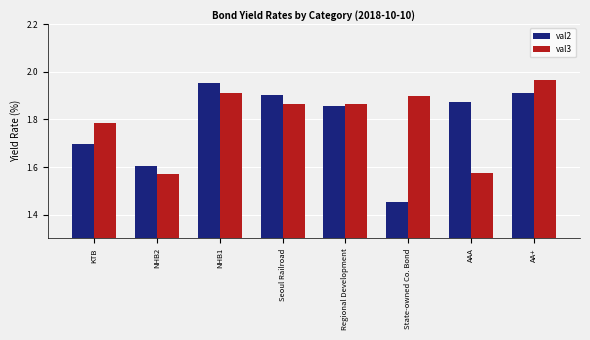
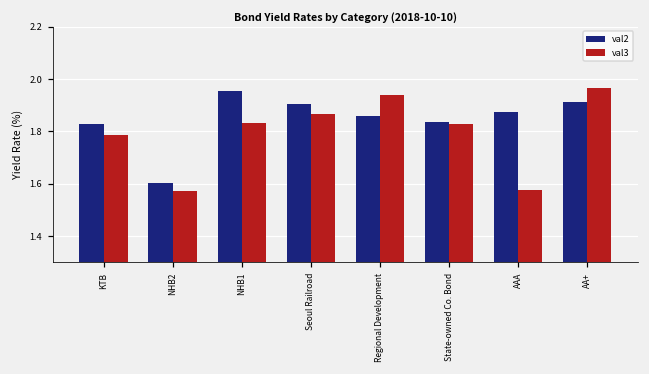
val2, KTB: 1.70 -> 1.83
val3, NHB1: 1.91 -> 1.83
val3, Regional Development: 1.87 -> 1.94
val2, State-owned Co. Bond: 1.45 -> 1.84
val3, State-owned Co. Bond: 1.90 -> 1.83
